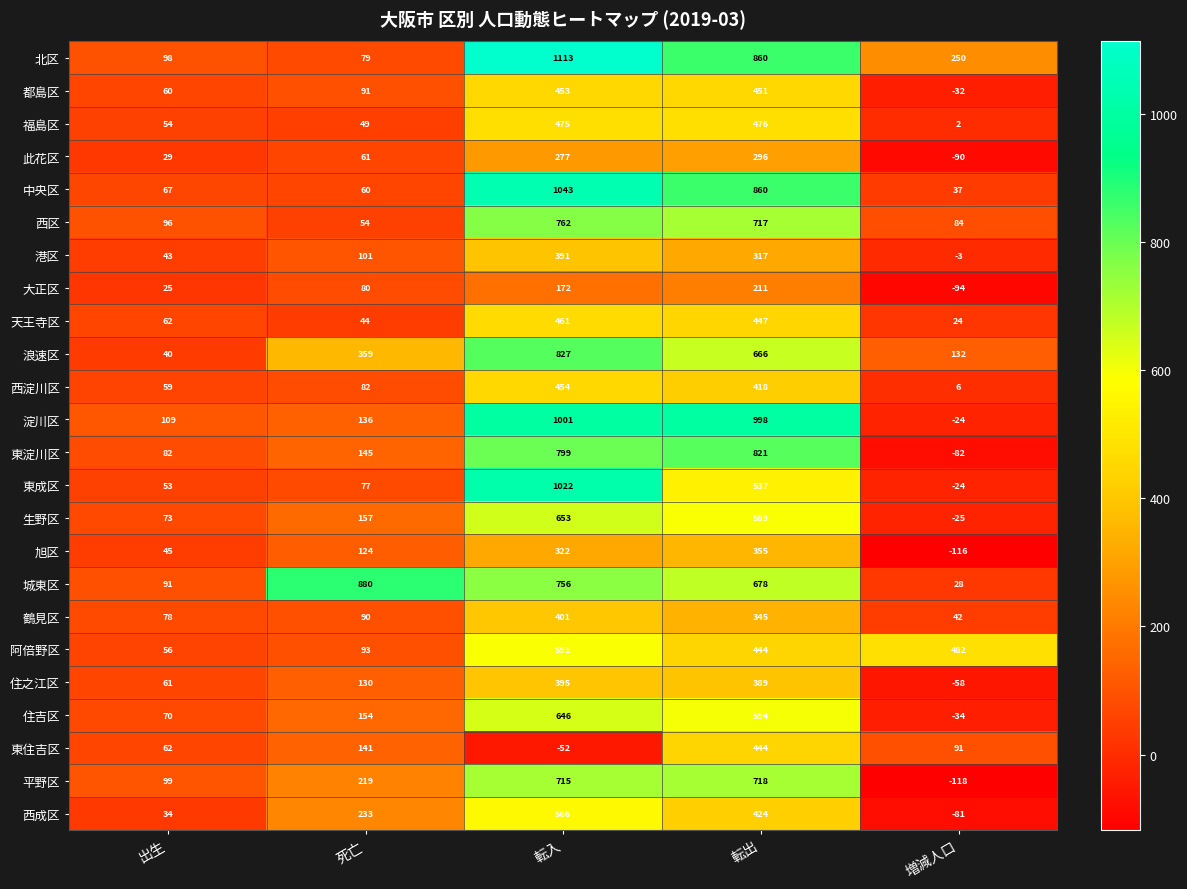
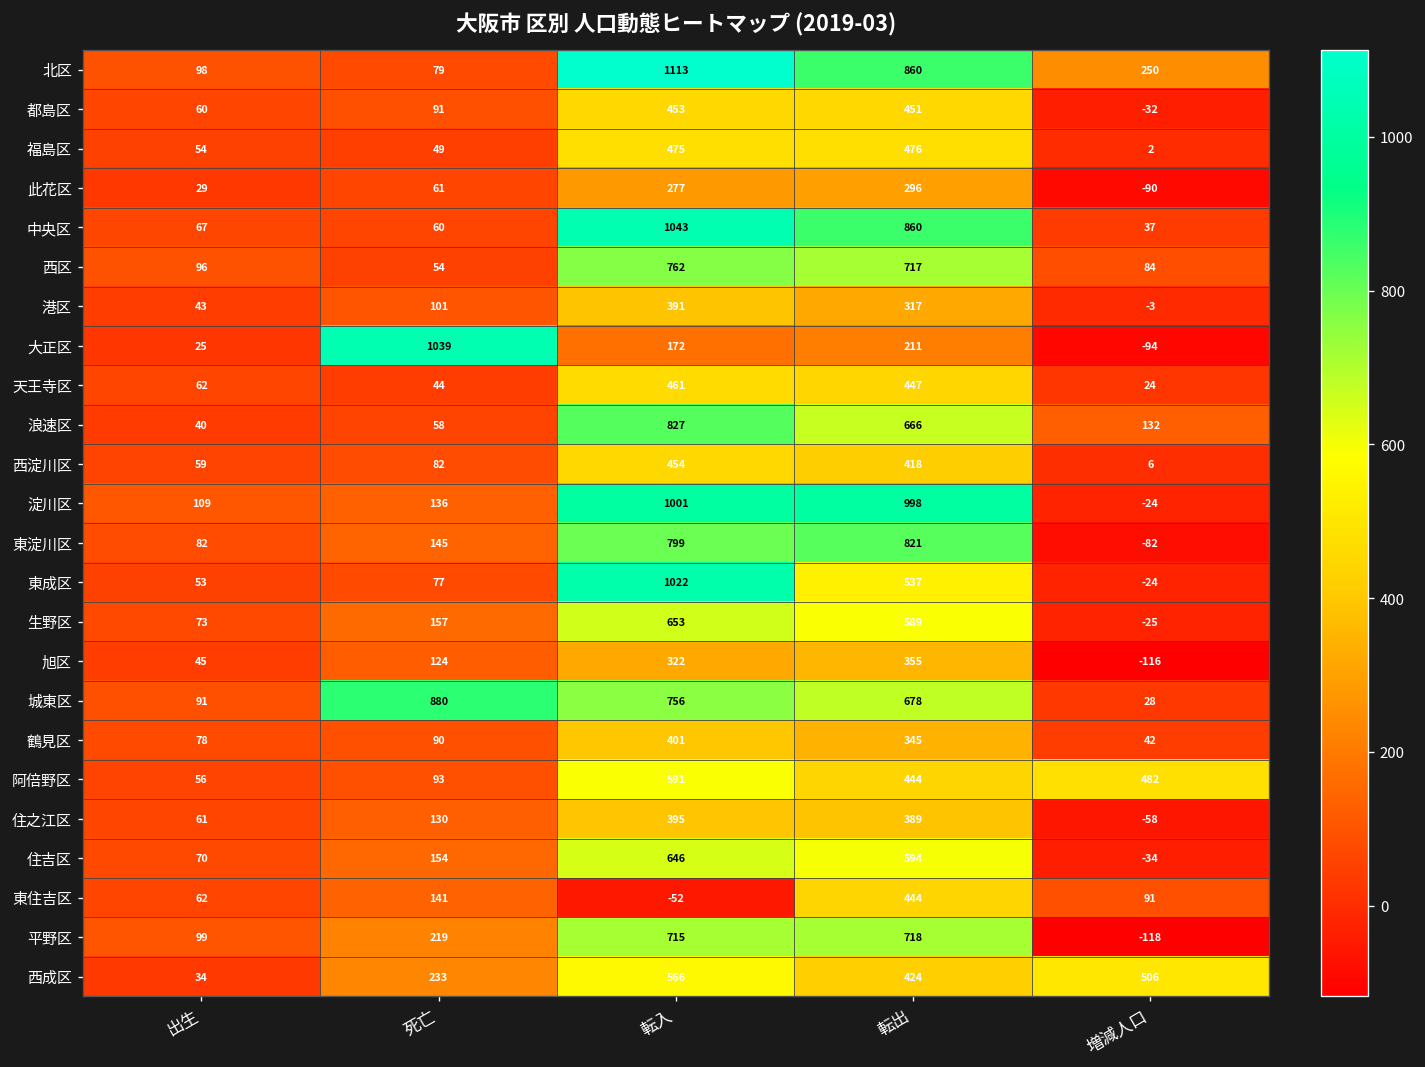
大正区, 死亡: 80 -> 1039
浪速区, 死亡: 359 -> 58
西成区, 増減人口: -81 -> 506
